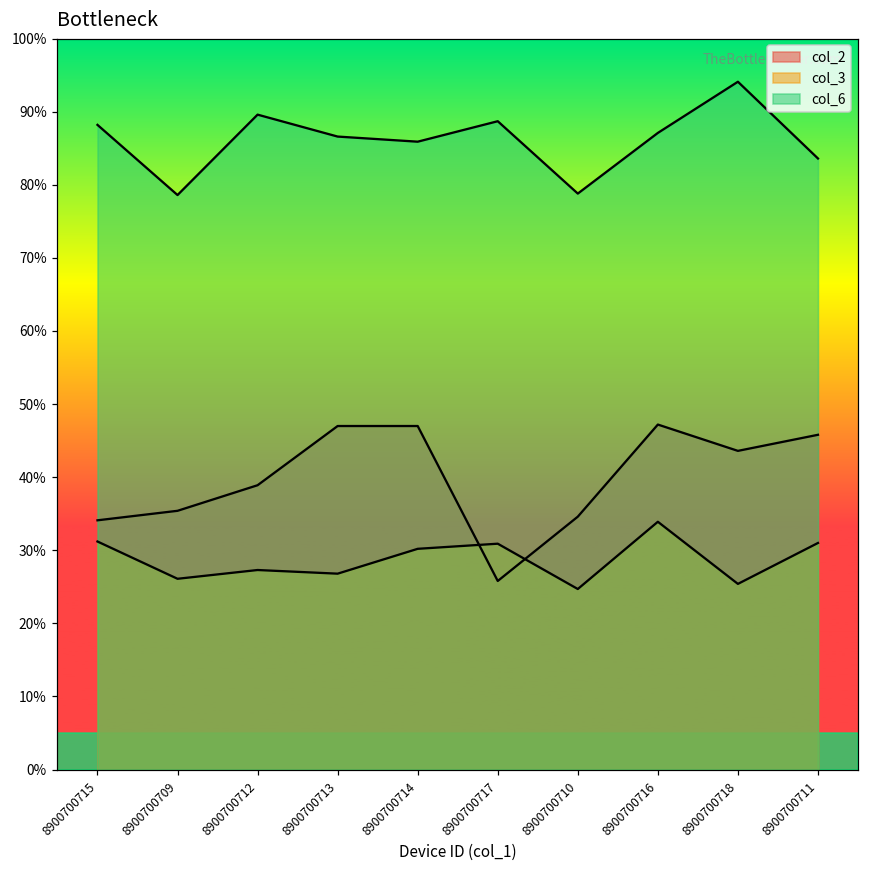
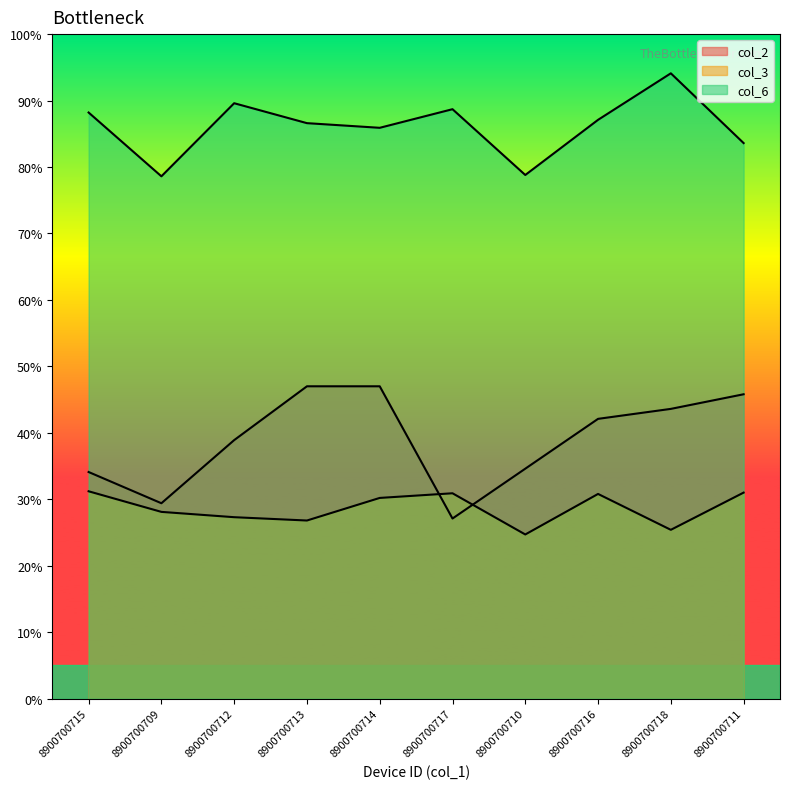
col_2, 8900700709: 35% -> 29%
col_3, 8900700709: 26% -> 28%
col_2, 8900700717: 26% -> 27%
col_2, 8900700716: 47% -> 42%
col_3, 8900700716: 34% -> 31%
